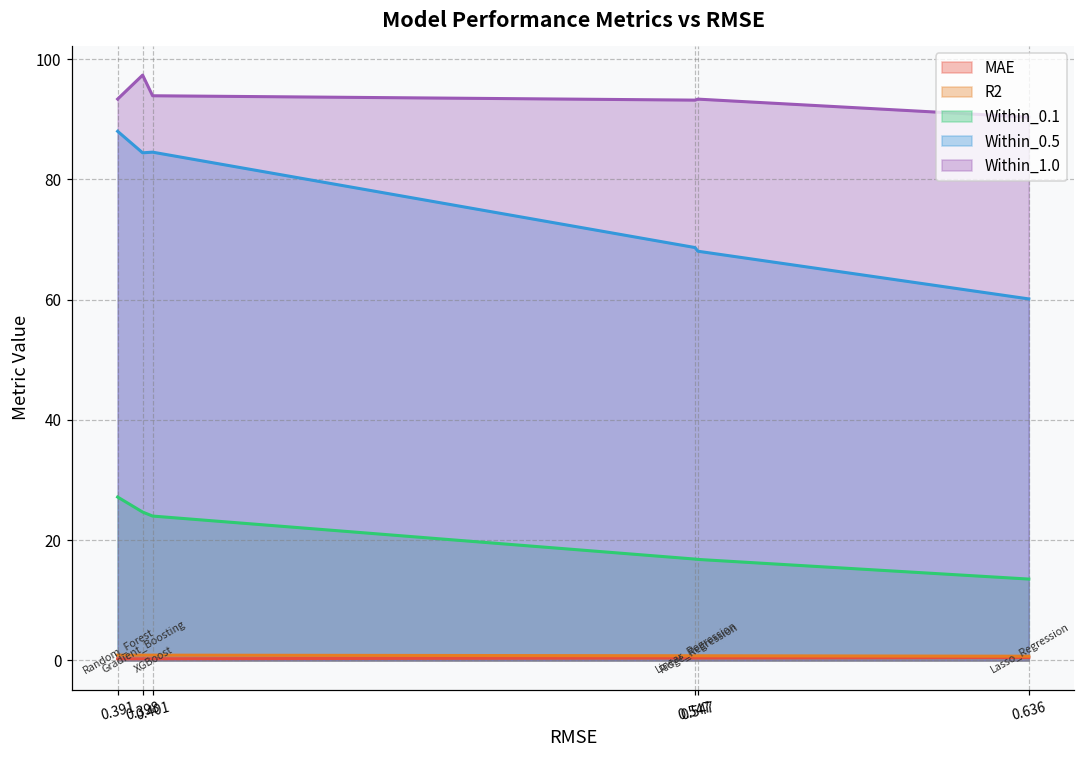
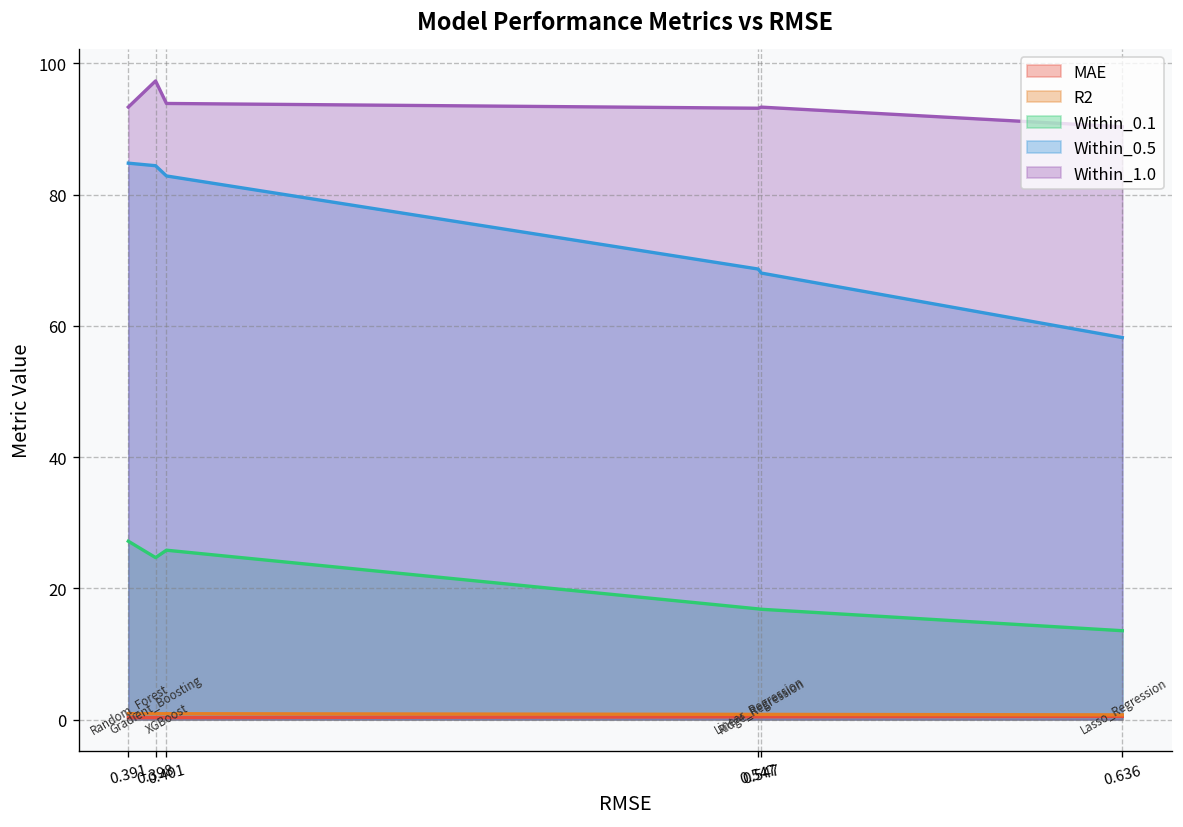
Within_0.5, 0.391: 88 -> 85
Within_0.1, 0.401: 24 -> 26
Within_0.5, 0.401: 85 -> 83
Within_0.5, 0.636: 60 -> 58
